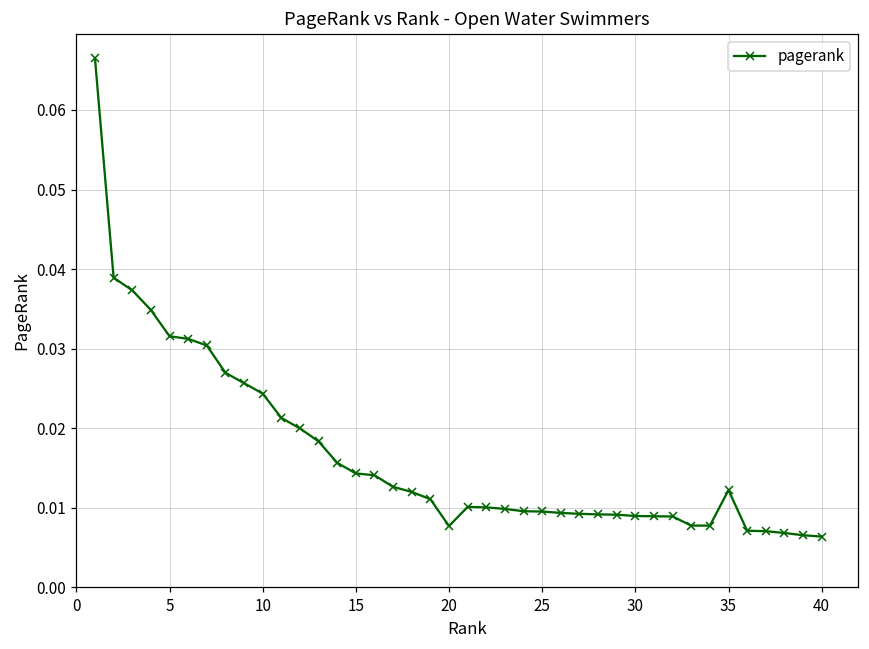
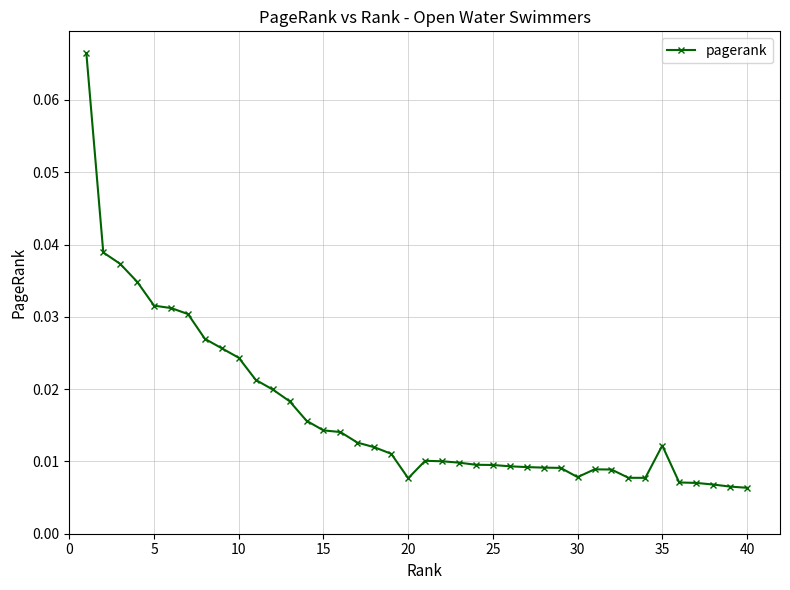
30: 0.009 -> 0.008
